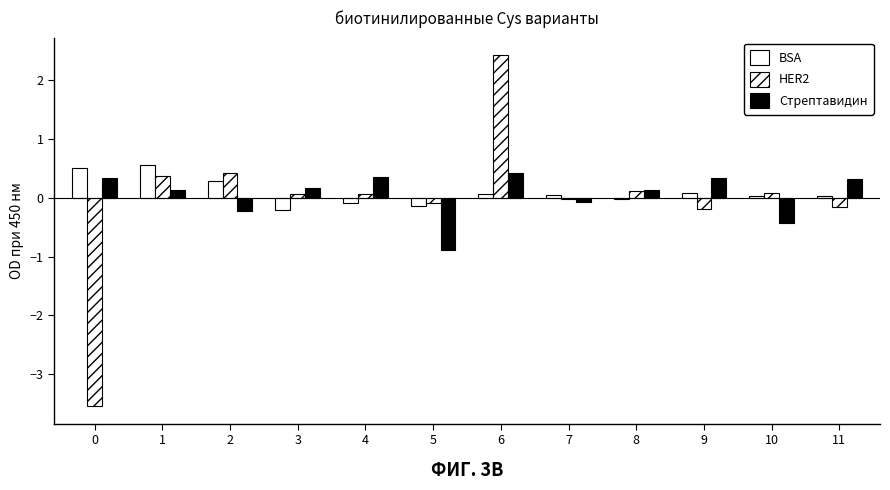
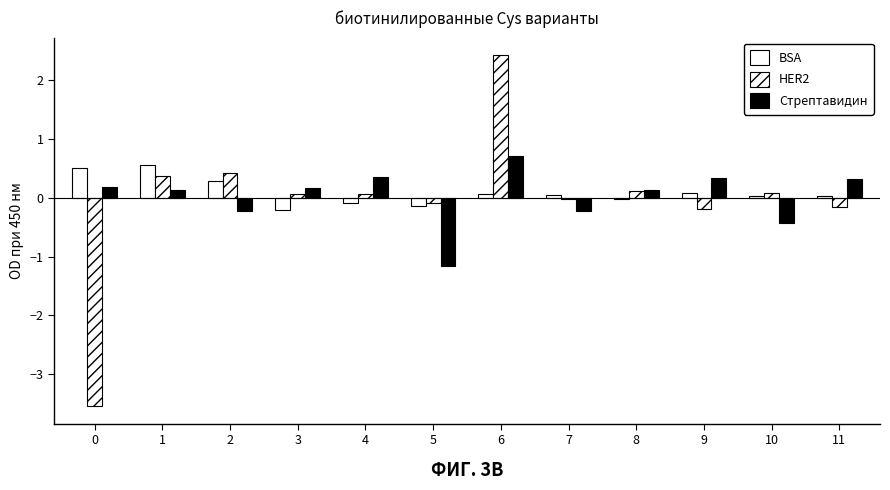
Стрептавидин, 0: 0.3 -> 0.2
Стрептавидин, 5: -0.9 -> -1.2
Стрептавидин, 6: 0.4 -> 0.7
Стрептавидин, 7: -0.1 -> -0.2
